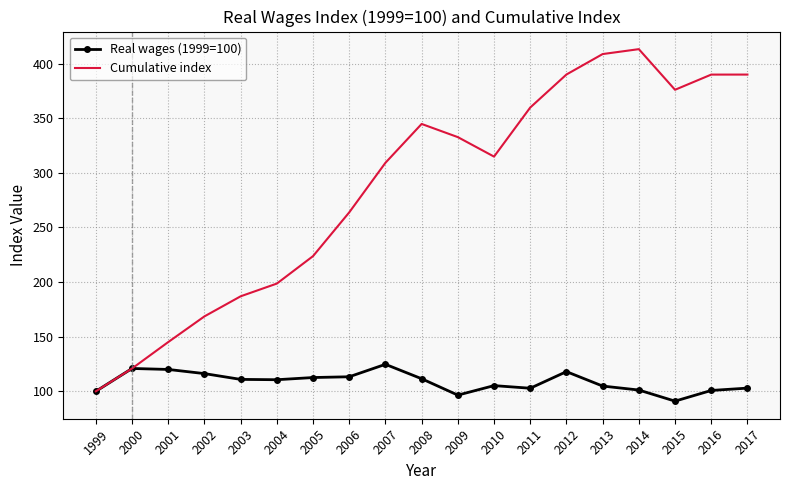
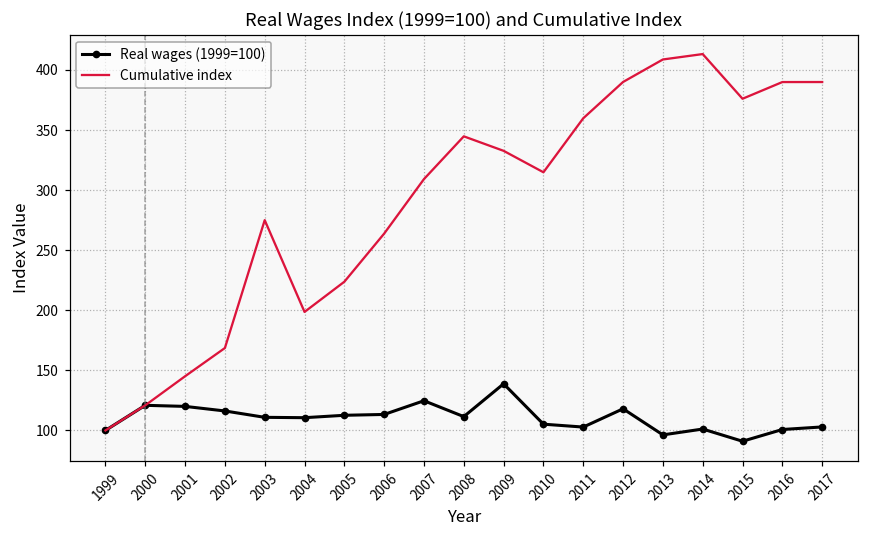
Cumulative index, 2003: 187 -> 275
Real wages (1999=100), 2009: 97 -> 139
Real wages (1999=100), 2013: 105 -> 96
